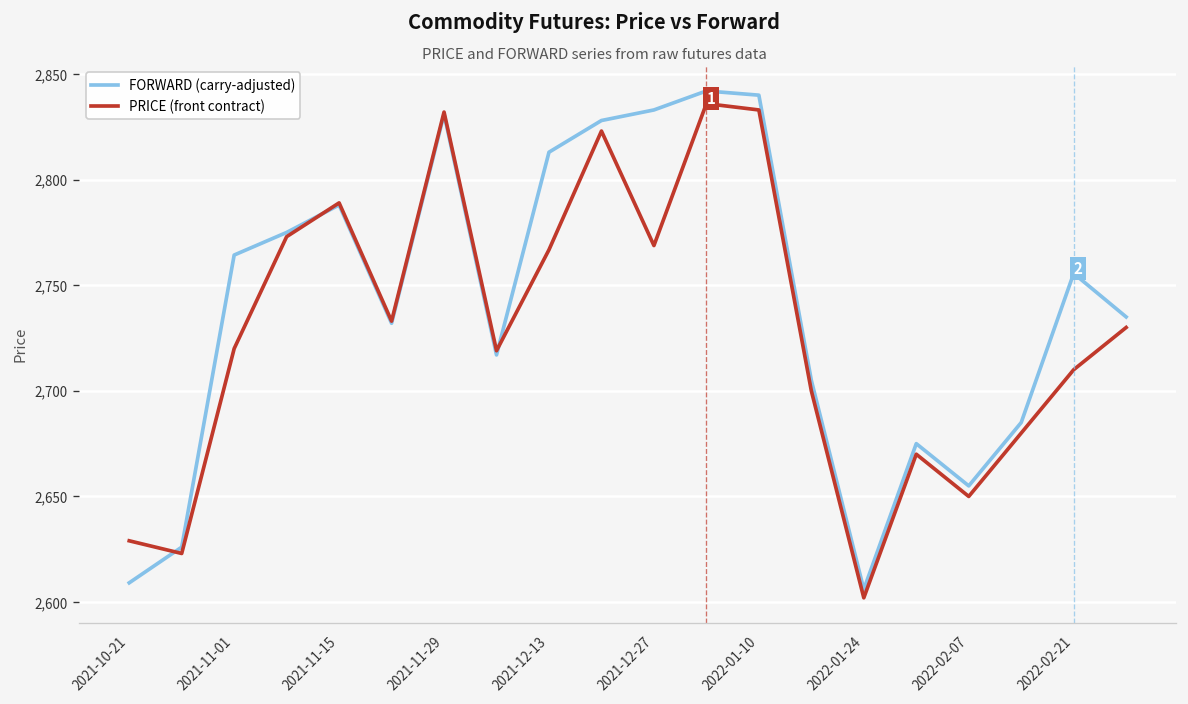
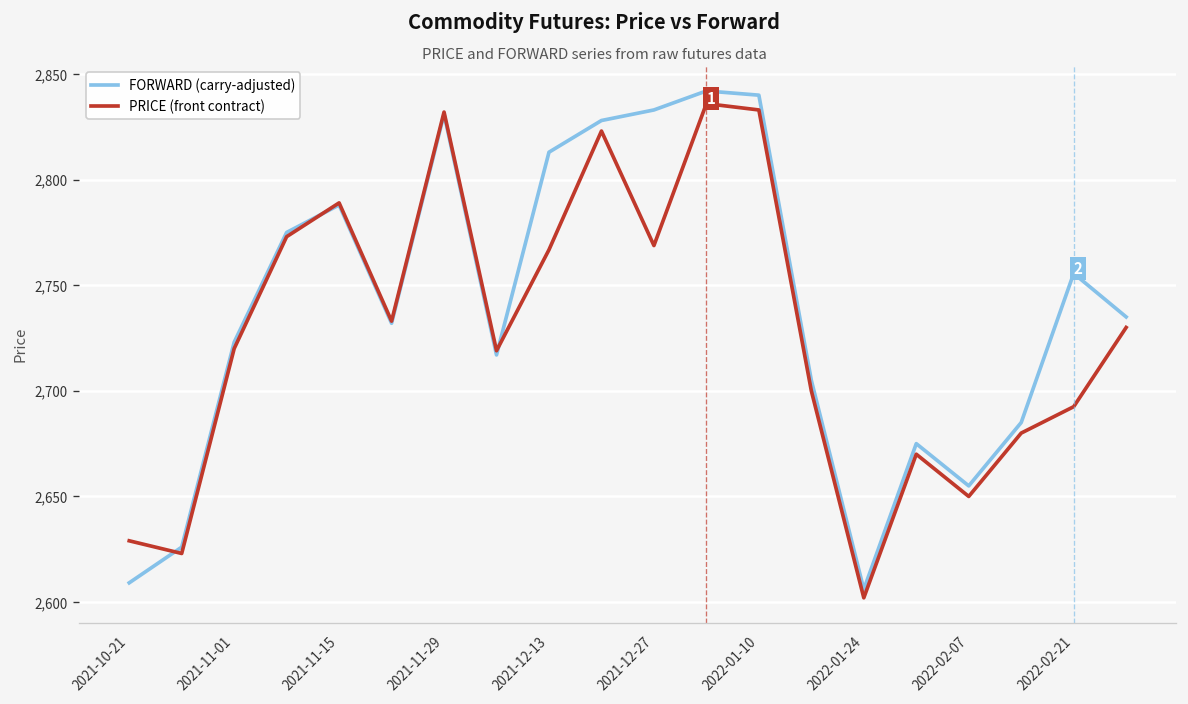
FORWARD (carry-adjusted), 2021-11-01: 2,764 -> 2,723
PRICE (front contract), 2022-02-21: 2,710 -> 2,693
